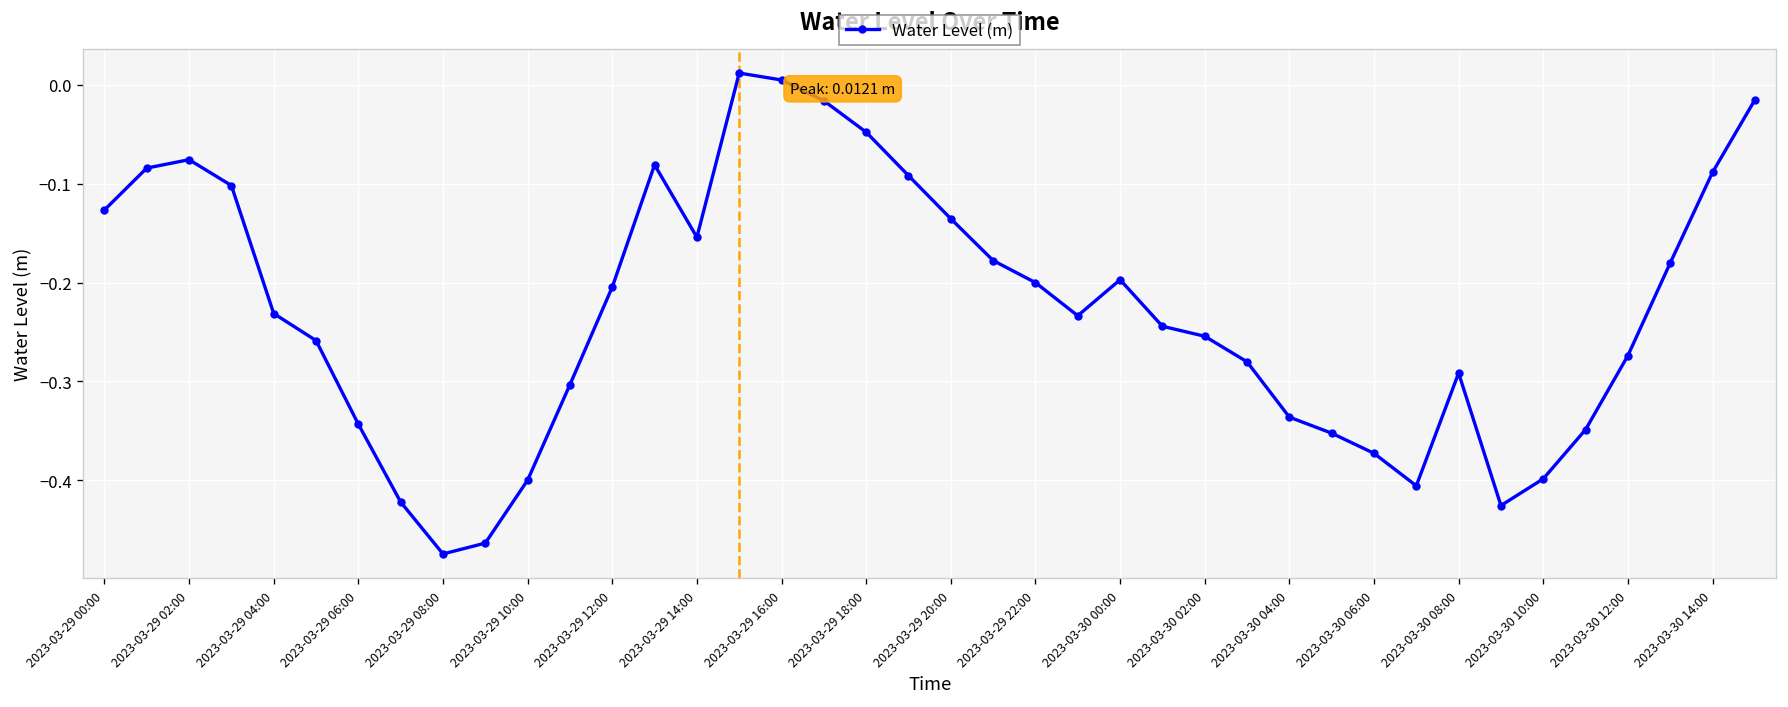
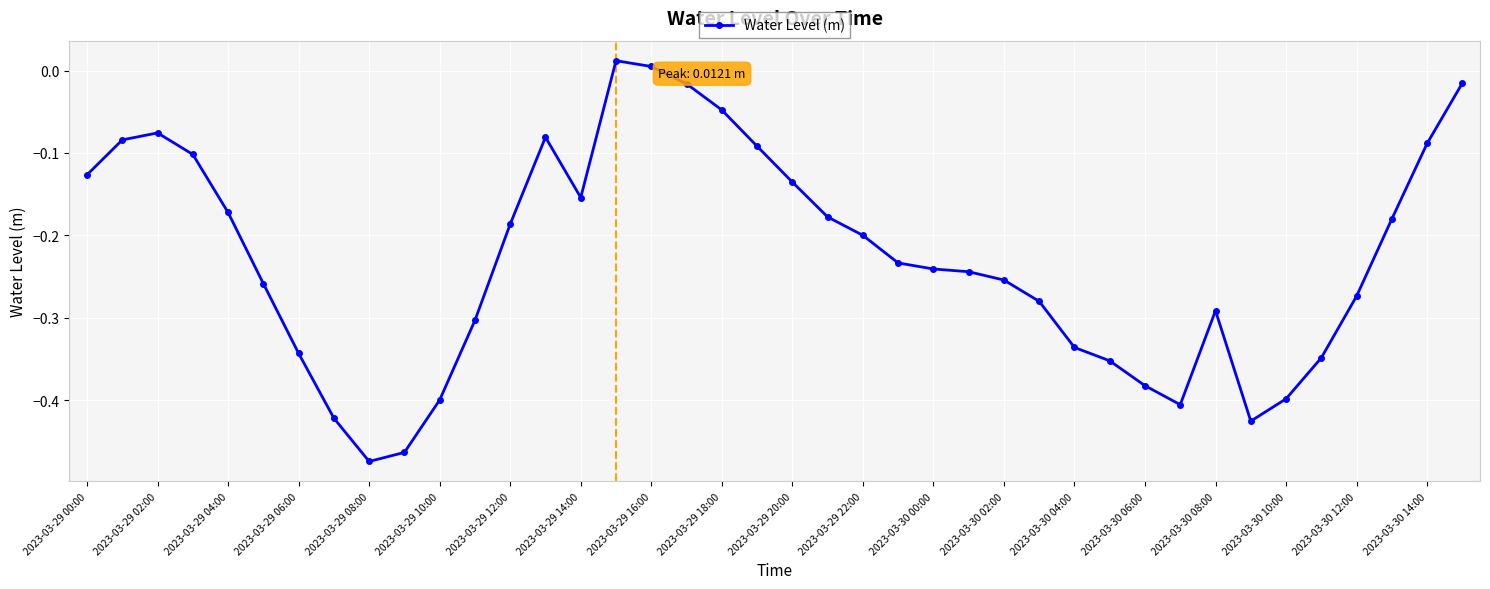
2023-03-29 04:00: -0.23 -> -0.17
2023-03-29 12:00: -0.20 -> -0.19
2023-03-30 00:00: -0.20 -> -0.24
2023-03-30 06:00: -0.37 -> -0.38
